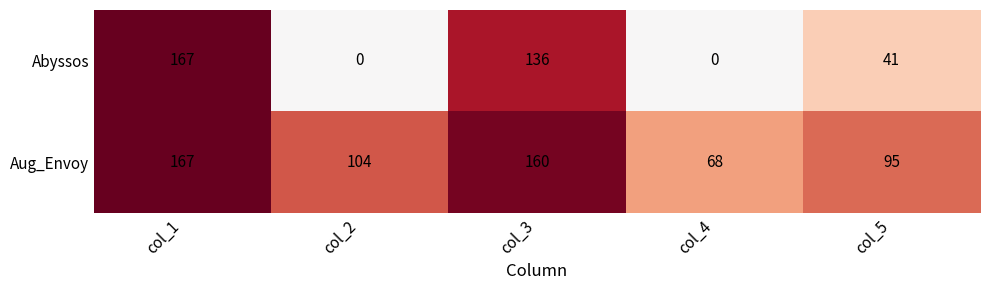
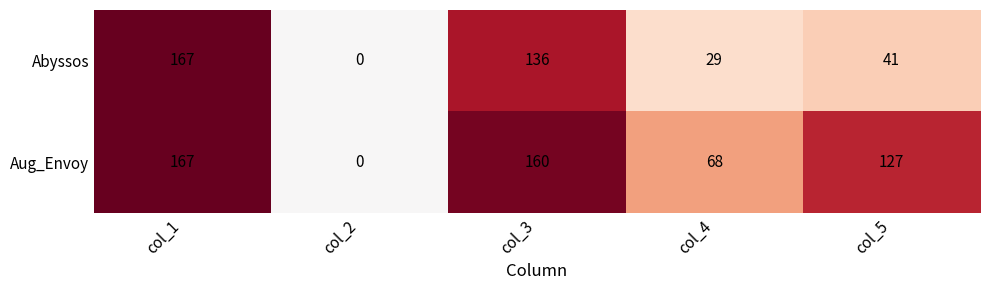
Abyssos, col_4: 0 -> 29
Aug_Envoy, col_2: 104 -> 0
Aug_Envoy, col_5: 95 -> 127
